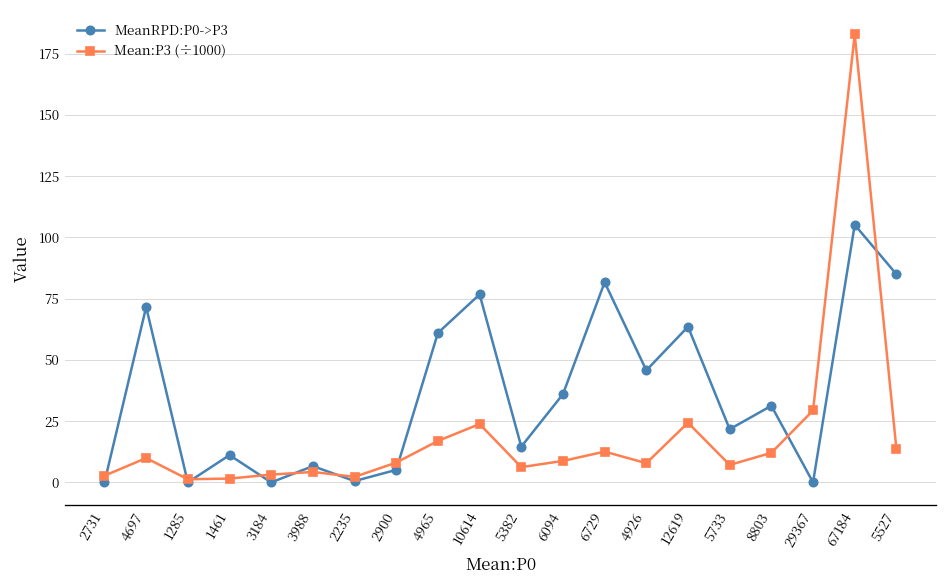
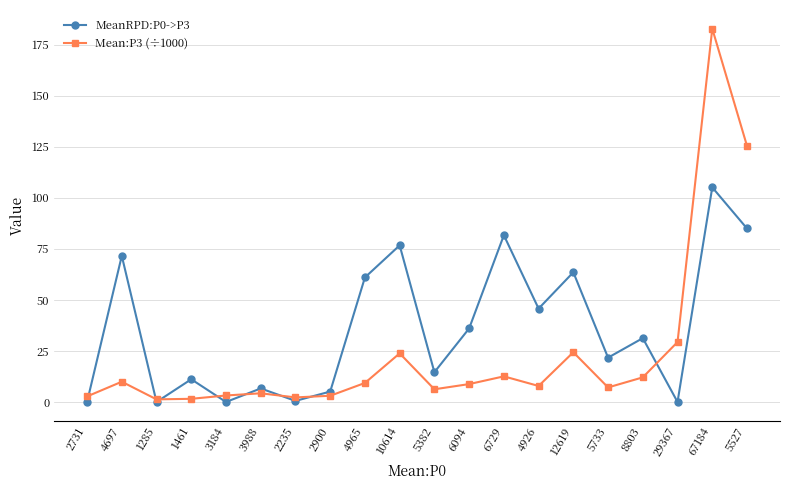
Mean:P3 (÷1000), 2900: 8 -> 3
Mean:P3 (÷1000), 4965: 17 -> 9
Mean:P3 (÷1000), 5527: 14 -> 125
